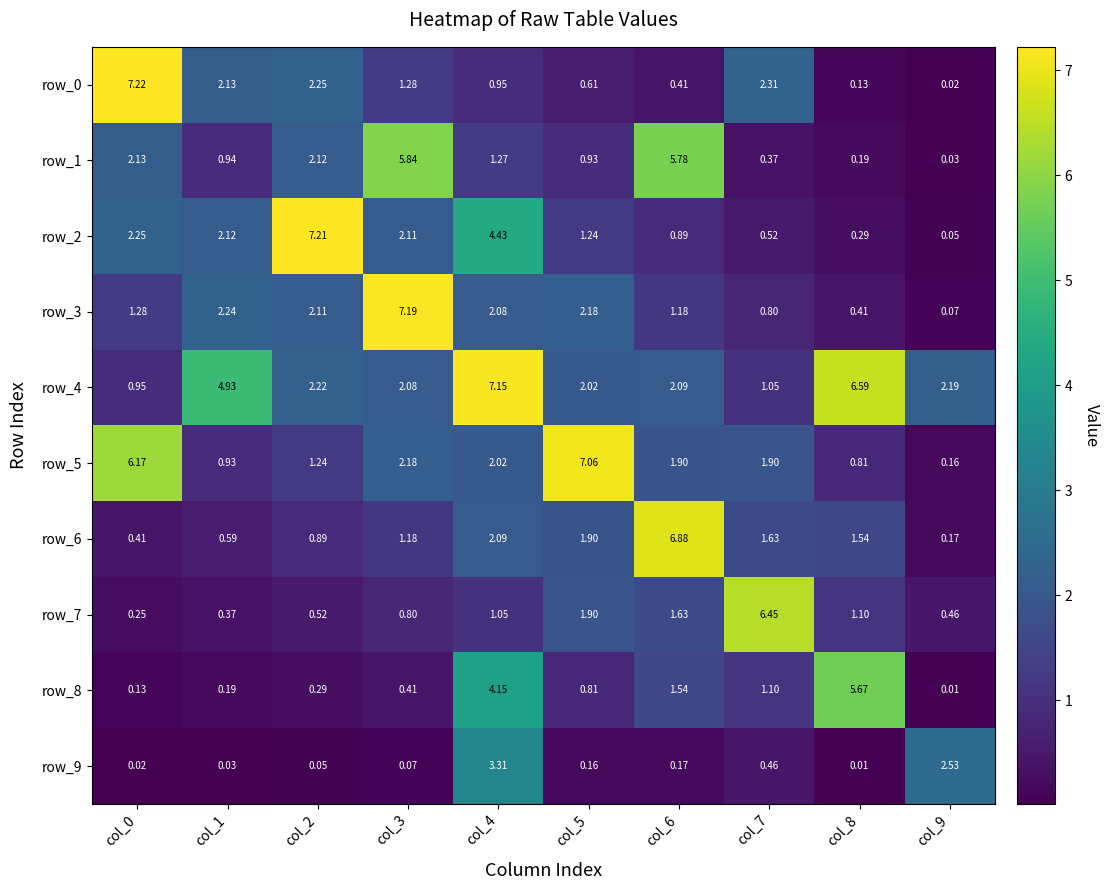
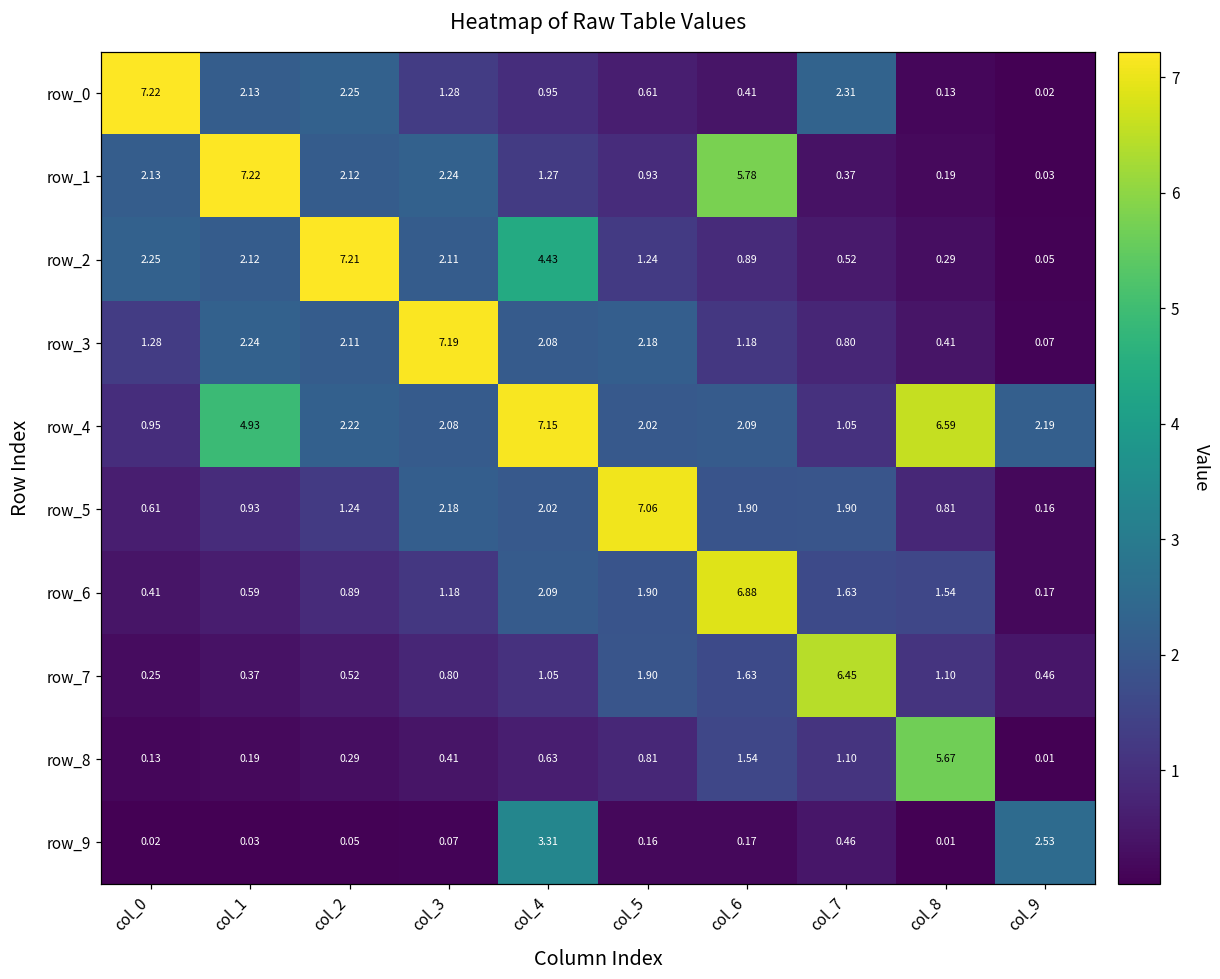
row_1, col_1: 0.94 -> 7.22
row_1, col_3: 5.84 -> 2.24
row_5, col_0: 6.17 -> 0.61
row_8, col_4: 4.15 -> 0.63
